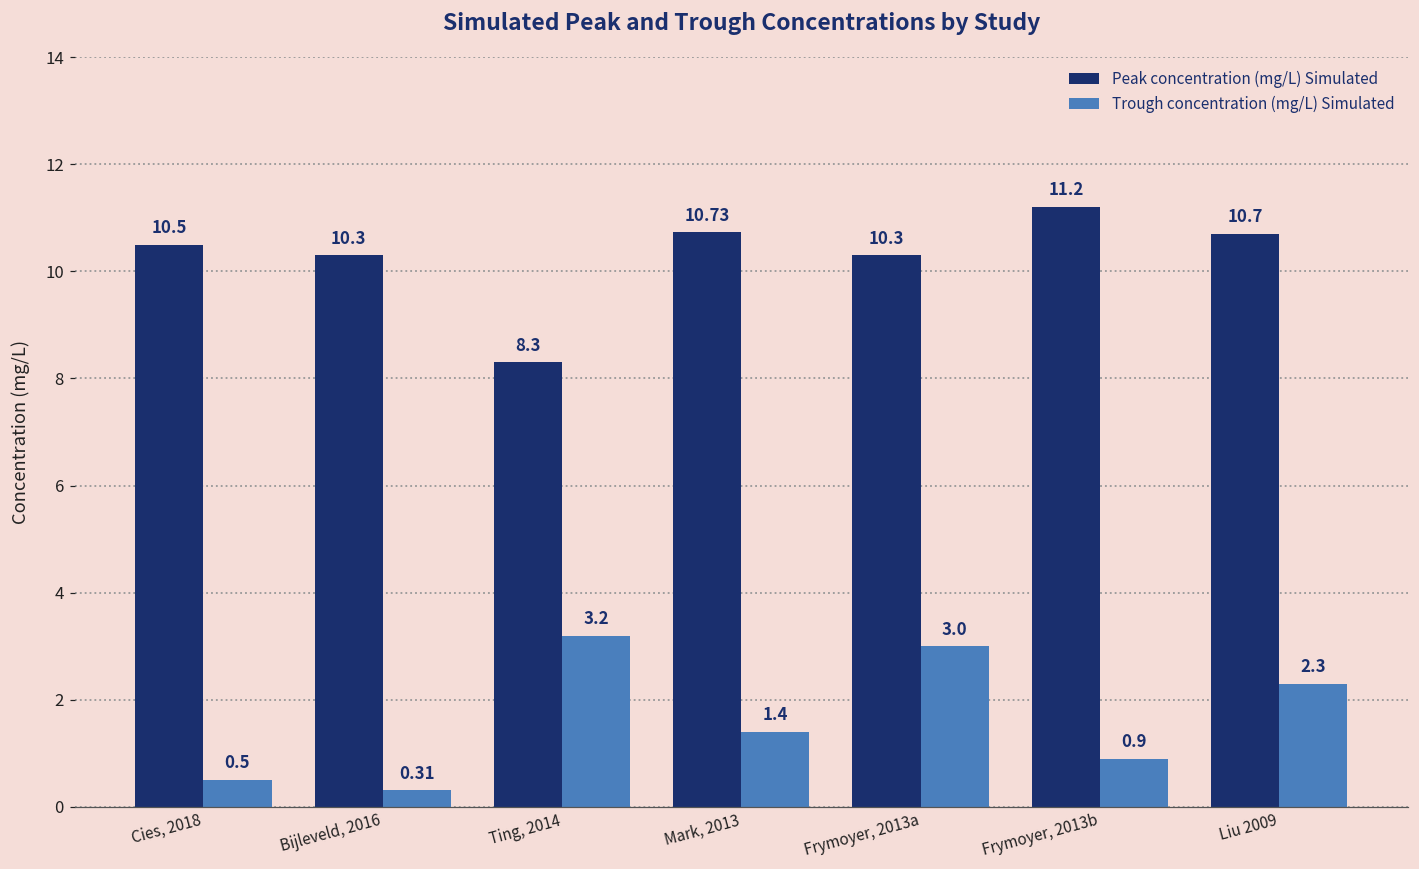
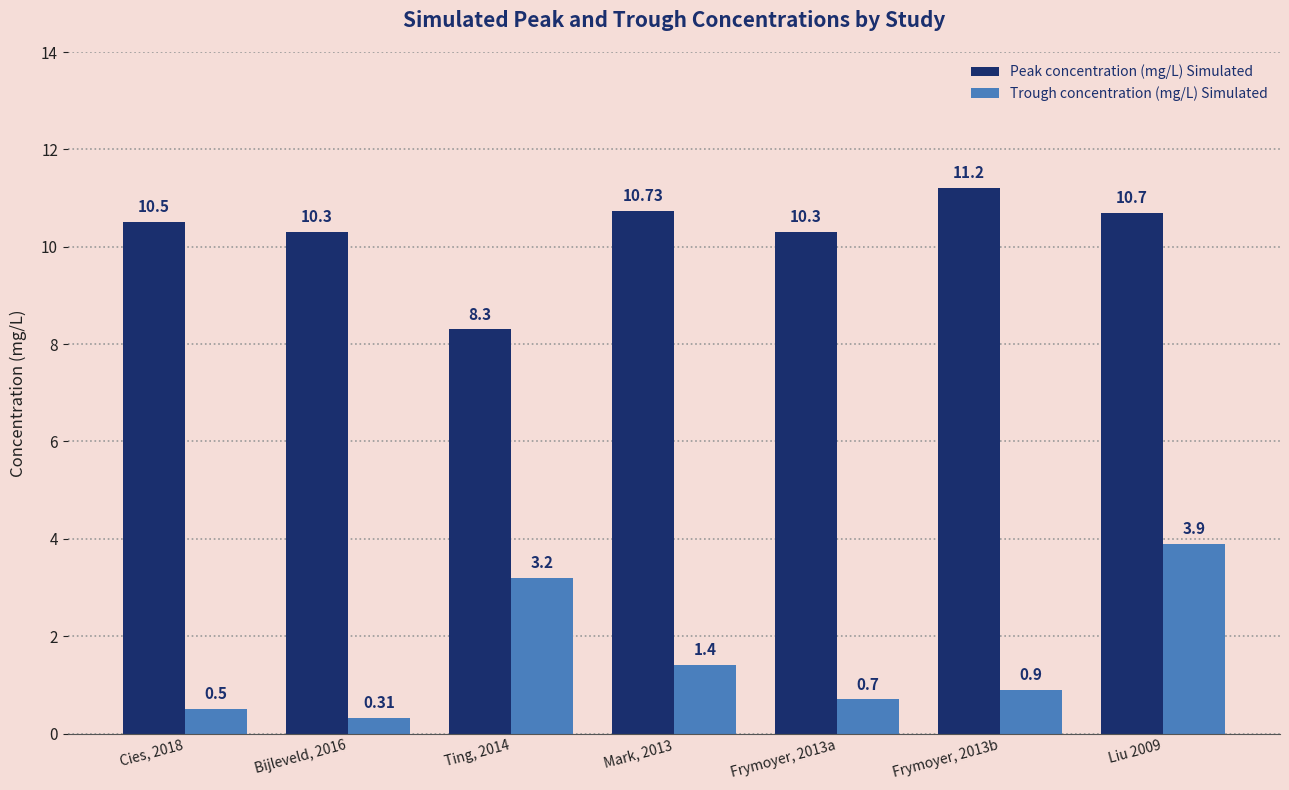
Trough concentration (mg/L) Simulated, Frymoyer, 2013a: 3.0 -> 0.7
Trough concentration (mg/L) Simulated, Liu 2009: 2.3 -> 3.9
